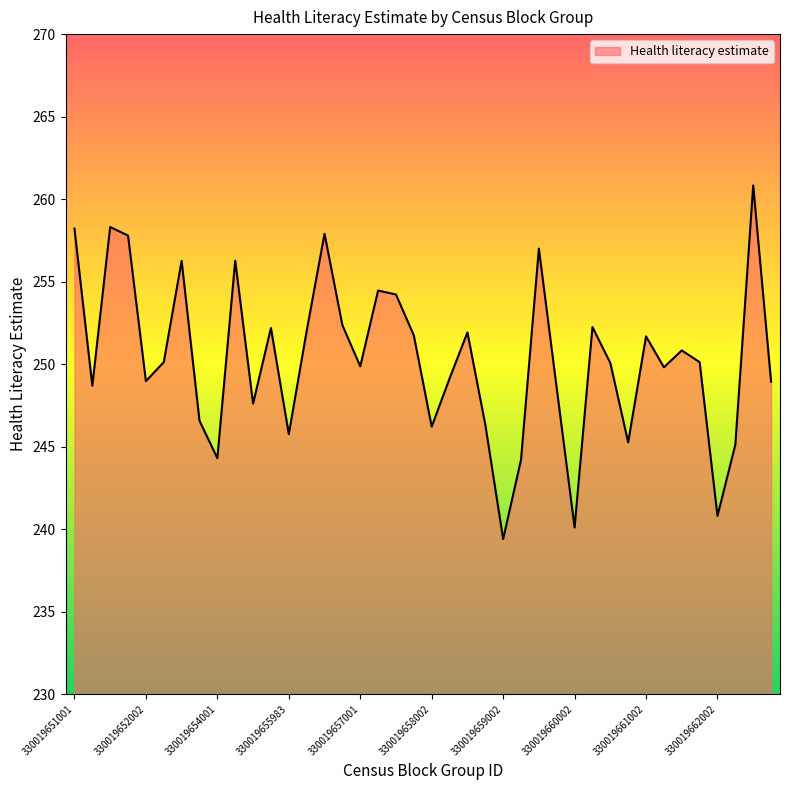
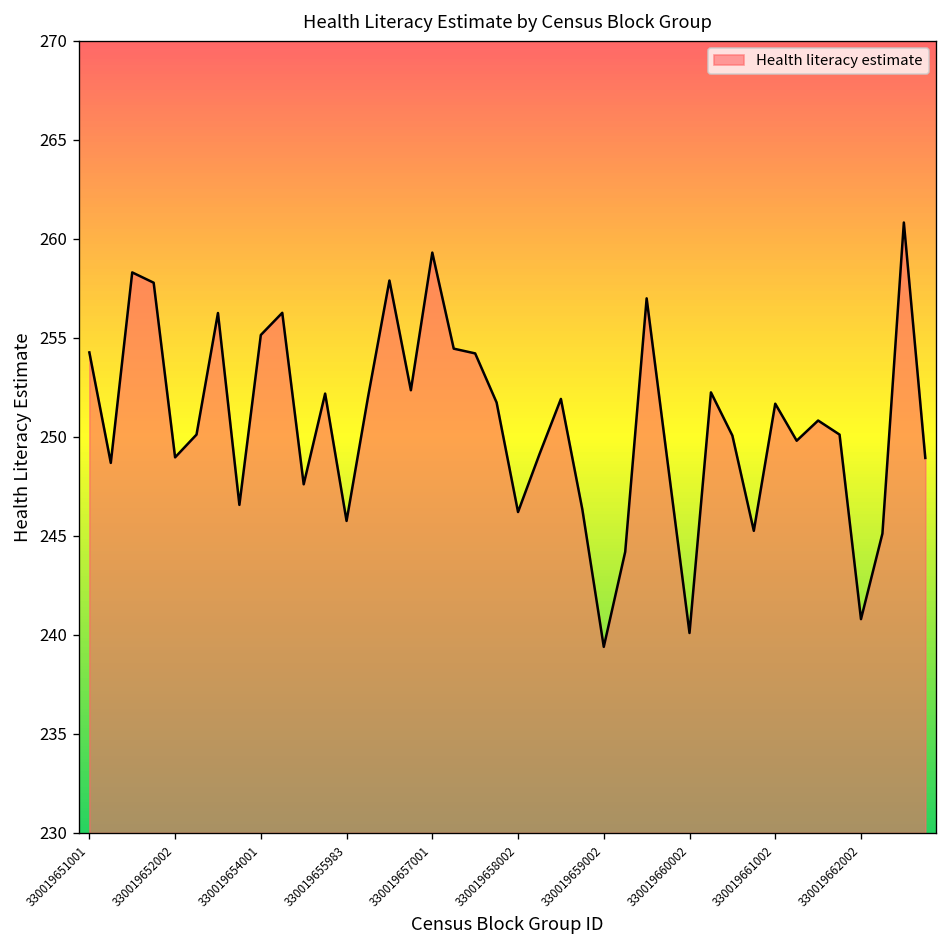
330019651001: 258.2 -> 254.3
330019654001: 244.3 -> 255.2
330019657001: 249.9 -> 259.3
